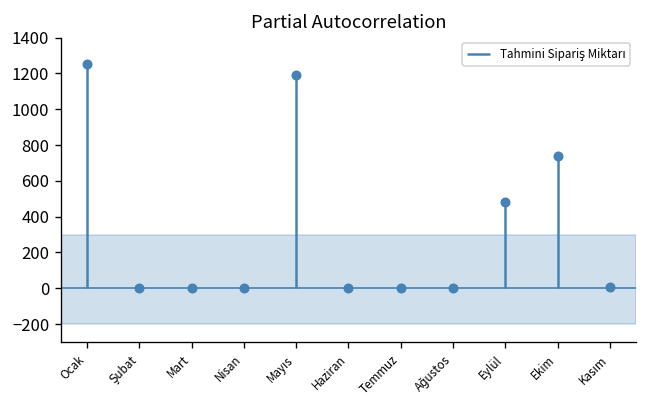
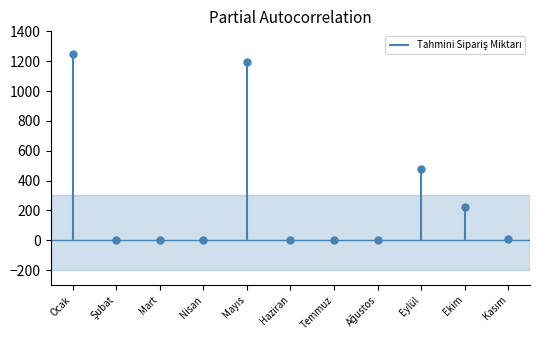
Ekim: 740 -> 220
